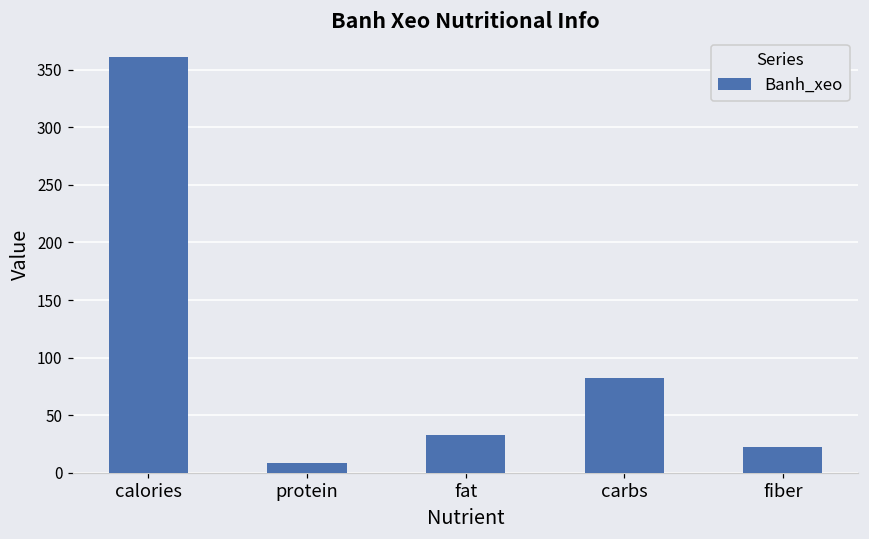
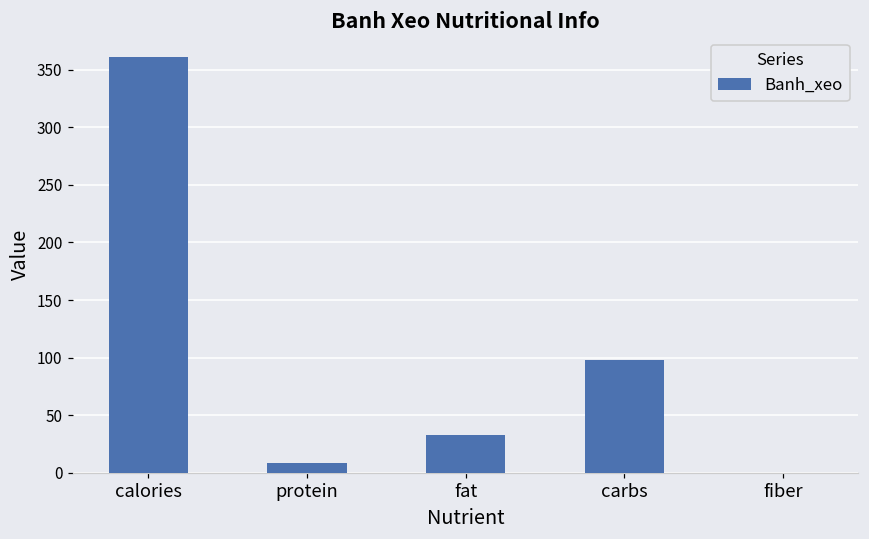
carbs: 82 -> 98
fiber: 22 -> 0
